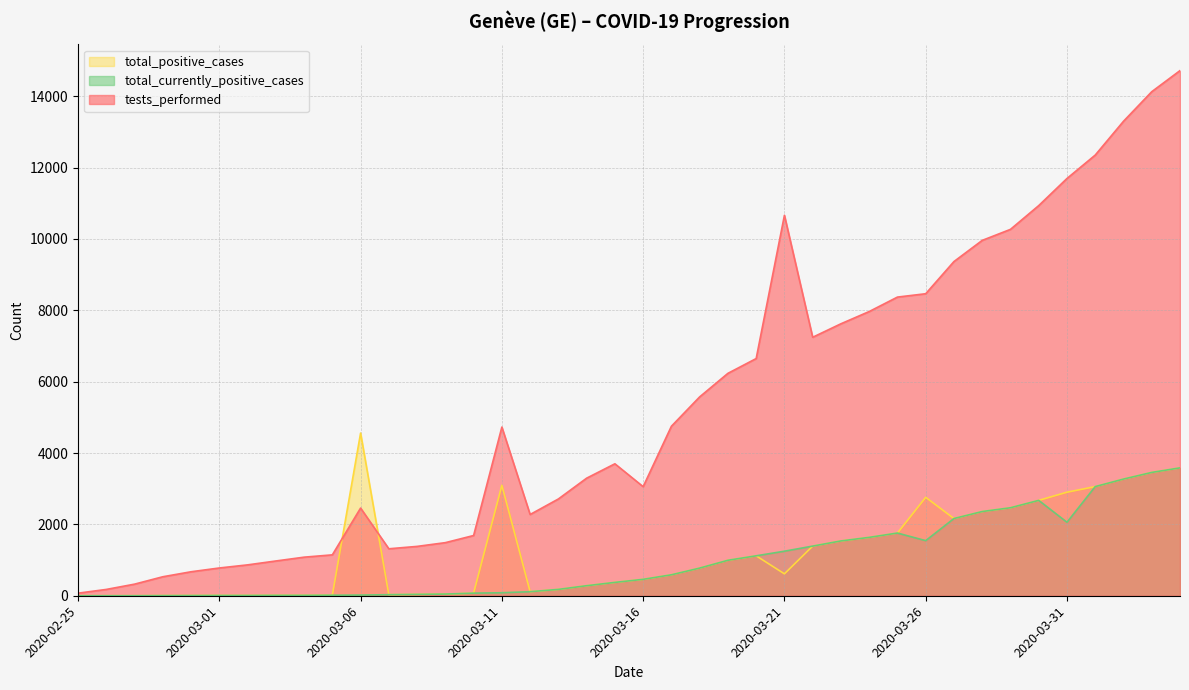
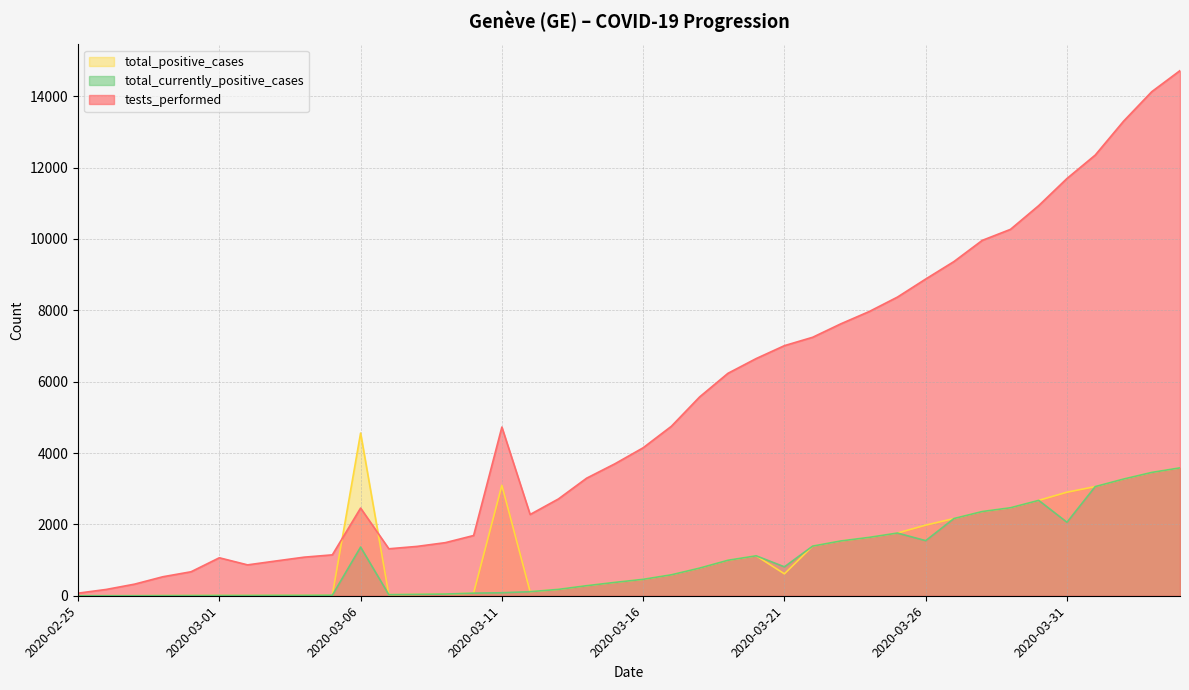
tests_performed, 2020-03-01: 800 -> 1100
total_currently_positive_cases, 2020-03-06: 0 -> 1400
tests_performed, 2020-03-16: 3100 -> 4100
total_currently_positive_cases, 2020-03-21: 1200 -> 800
tests_performed, 2020-03-21: 10700 -> 7000
total_positive_cases, 2020-03-26: 2800 -> 2000
tests_performed, 2020-03-26: 8500 -> 8900
